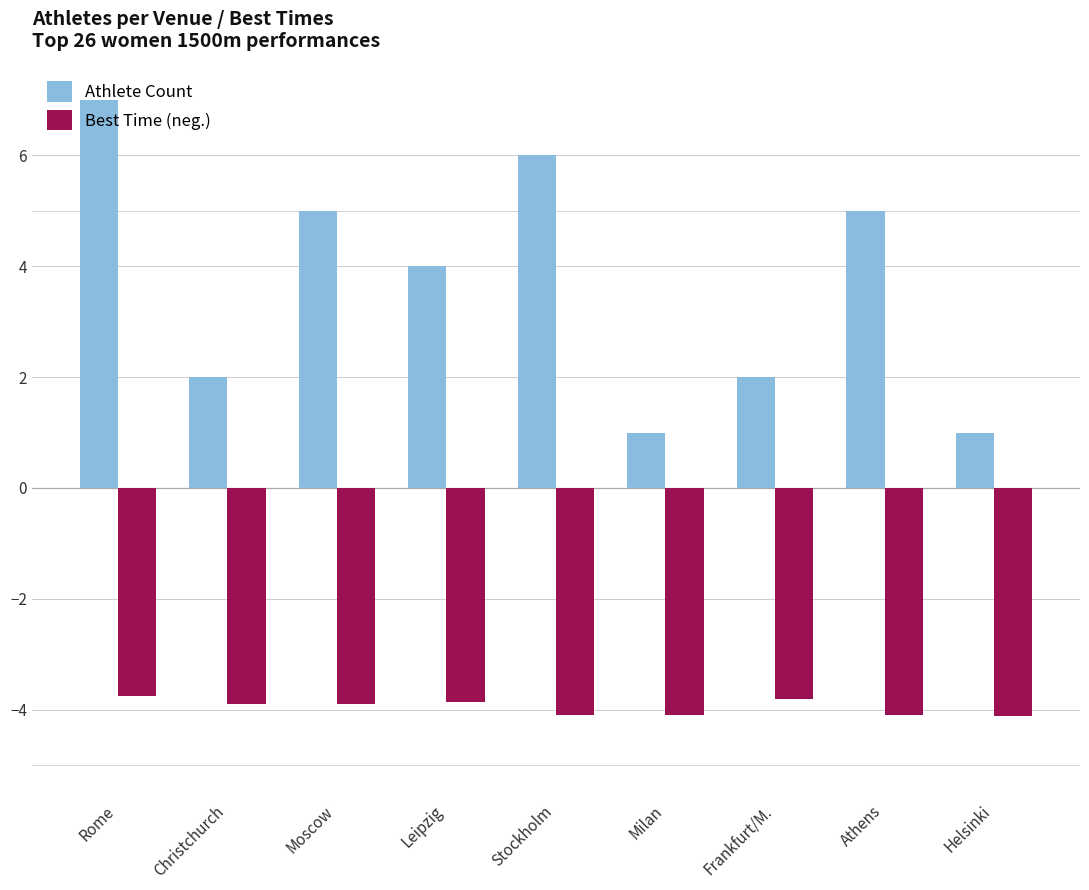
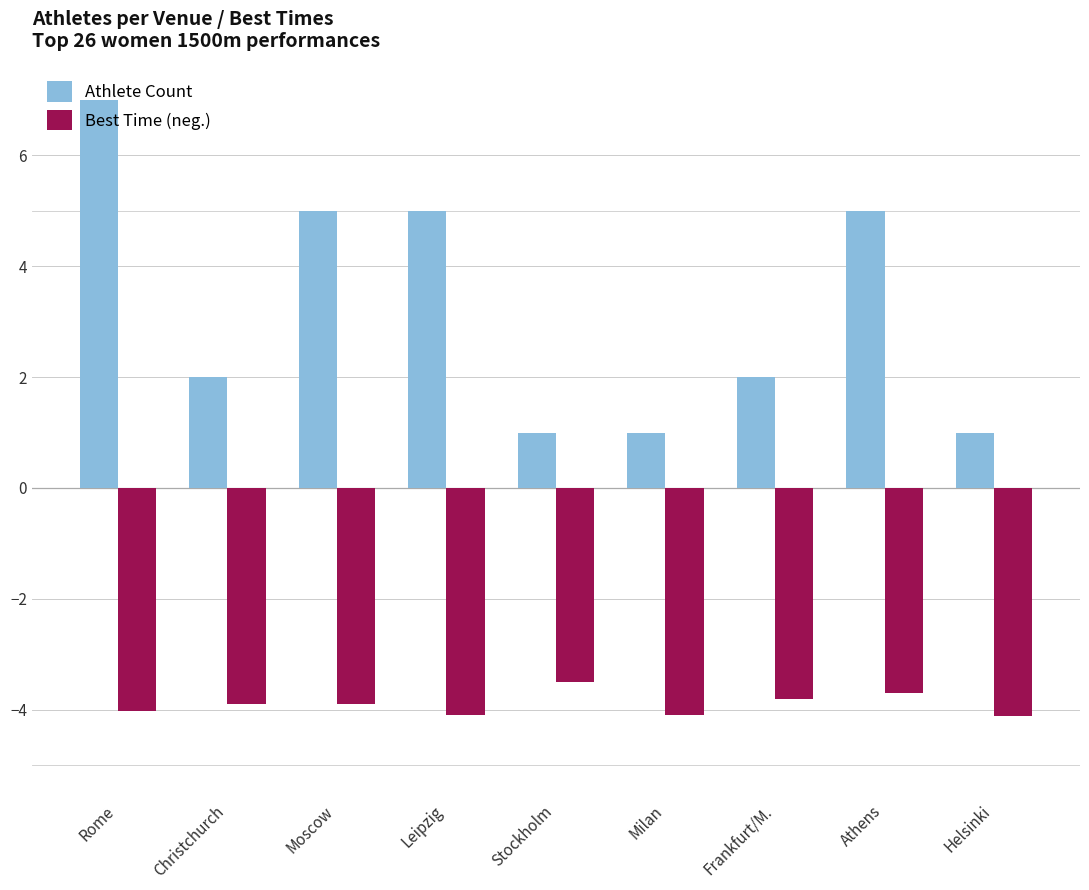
Best Time (neg.), Rome: -3.8 -> -4.0
Athlete Count, Leipzig: 4 -> 5
Best Time (neg.), Leipzig: -3.9 -> -4.1
Athlete Count, Stockholm: 6 -> 1
Best Time (neg.), Stockholm: -4.1 -> -3.5
Best Time (neg.), Athens: -4.1 -> -3.7
